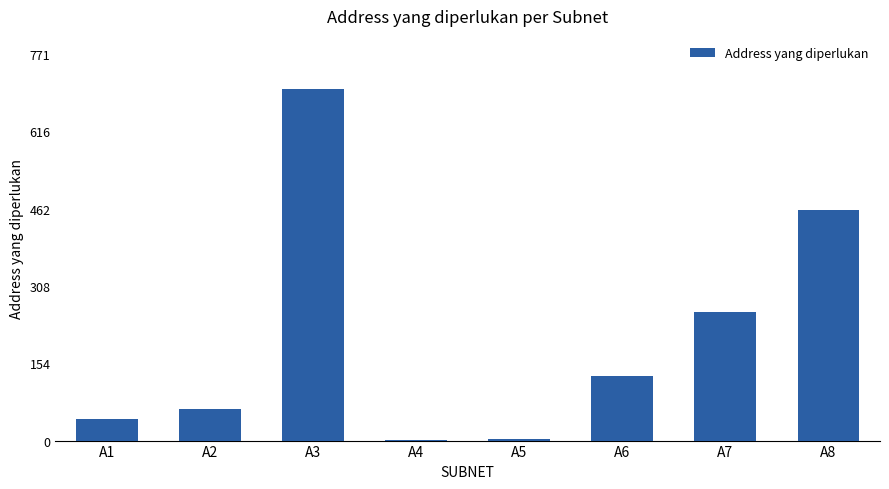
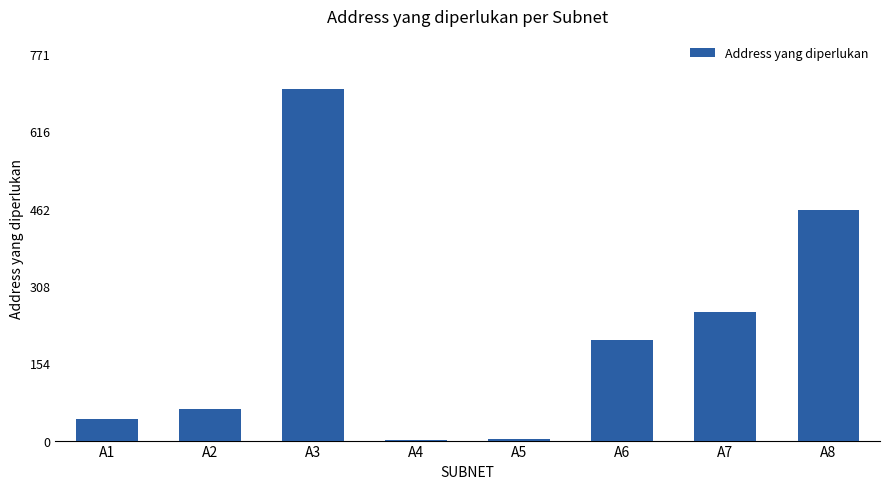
A6: 130 -> 200
